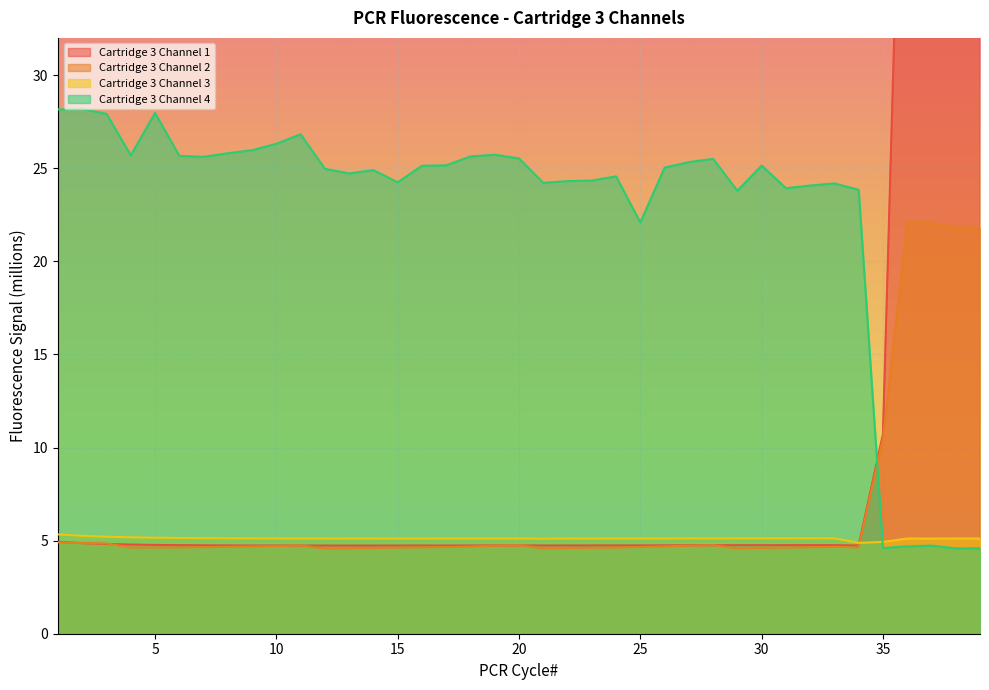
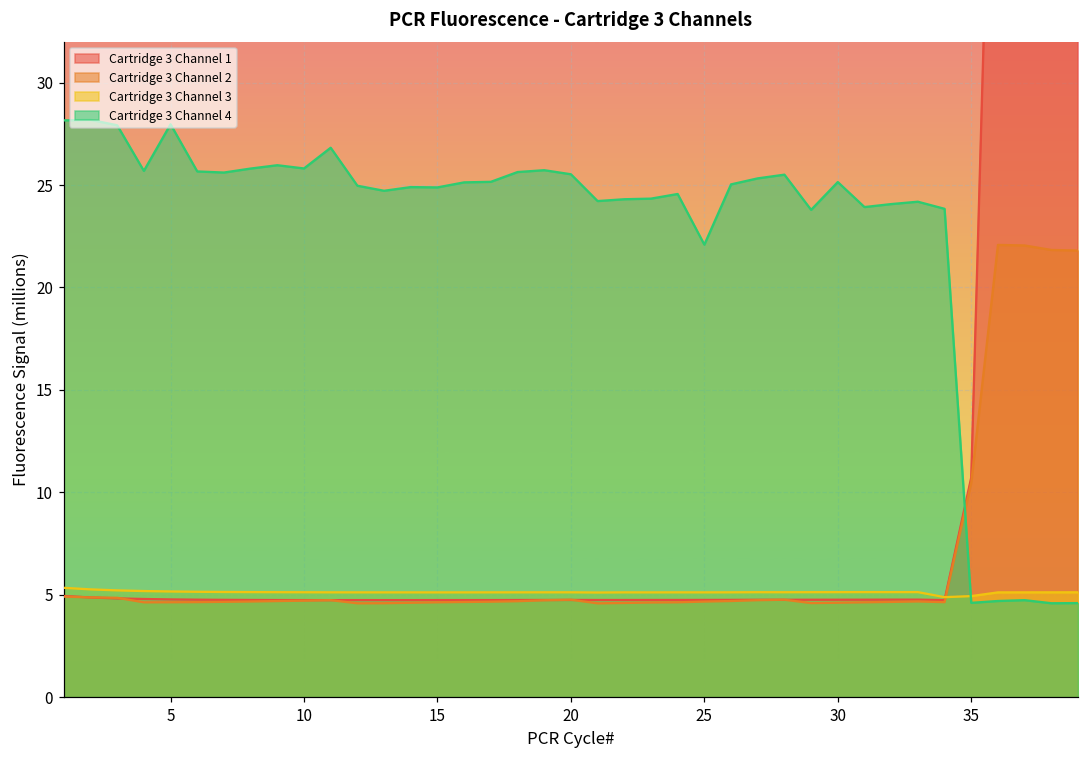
Cartridge 3 Channel 4, 10: 26.3 -> 25.8
Cartridge 3 Channel 4, 15: 24.2 -> 24.9
